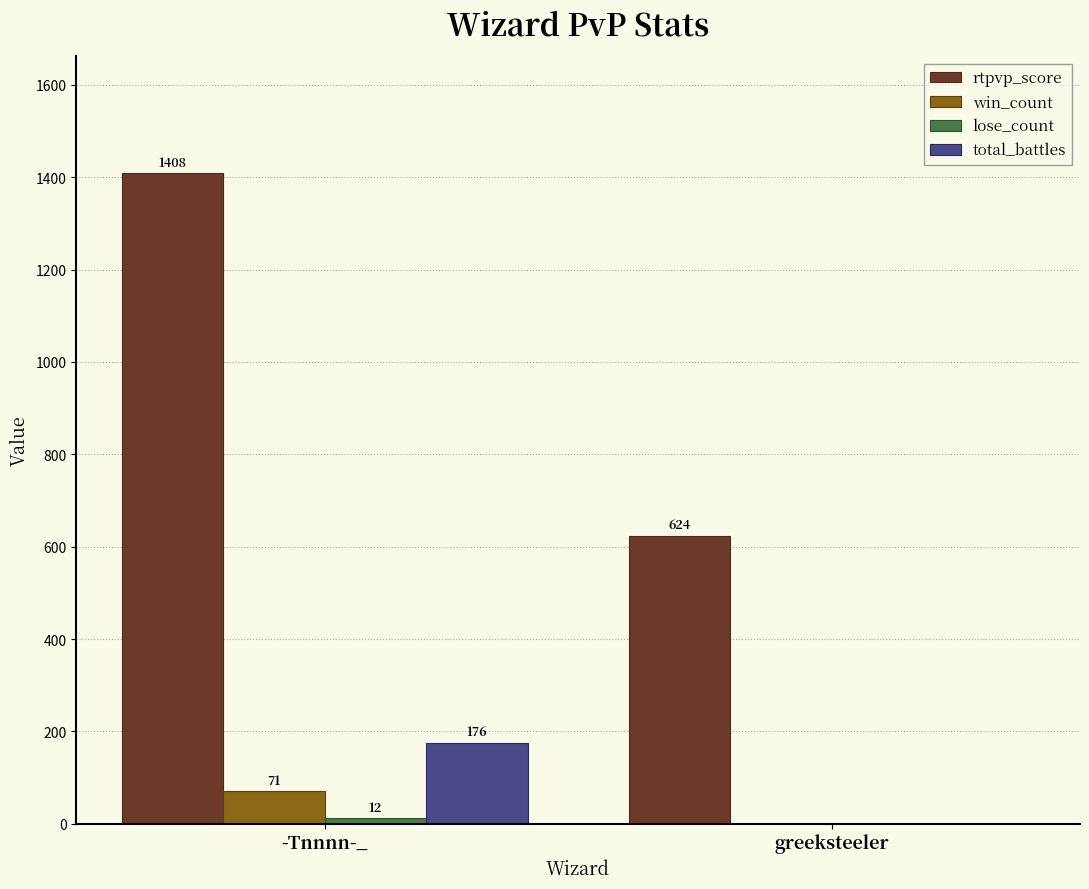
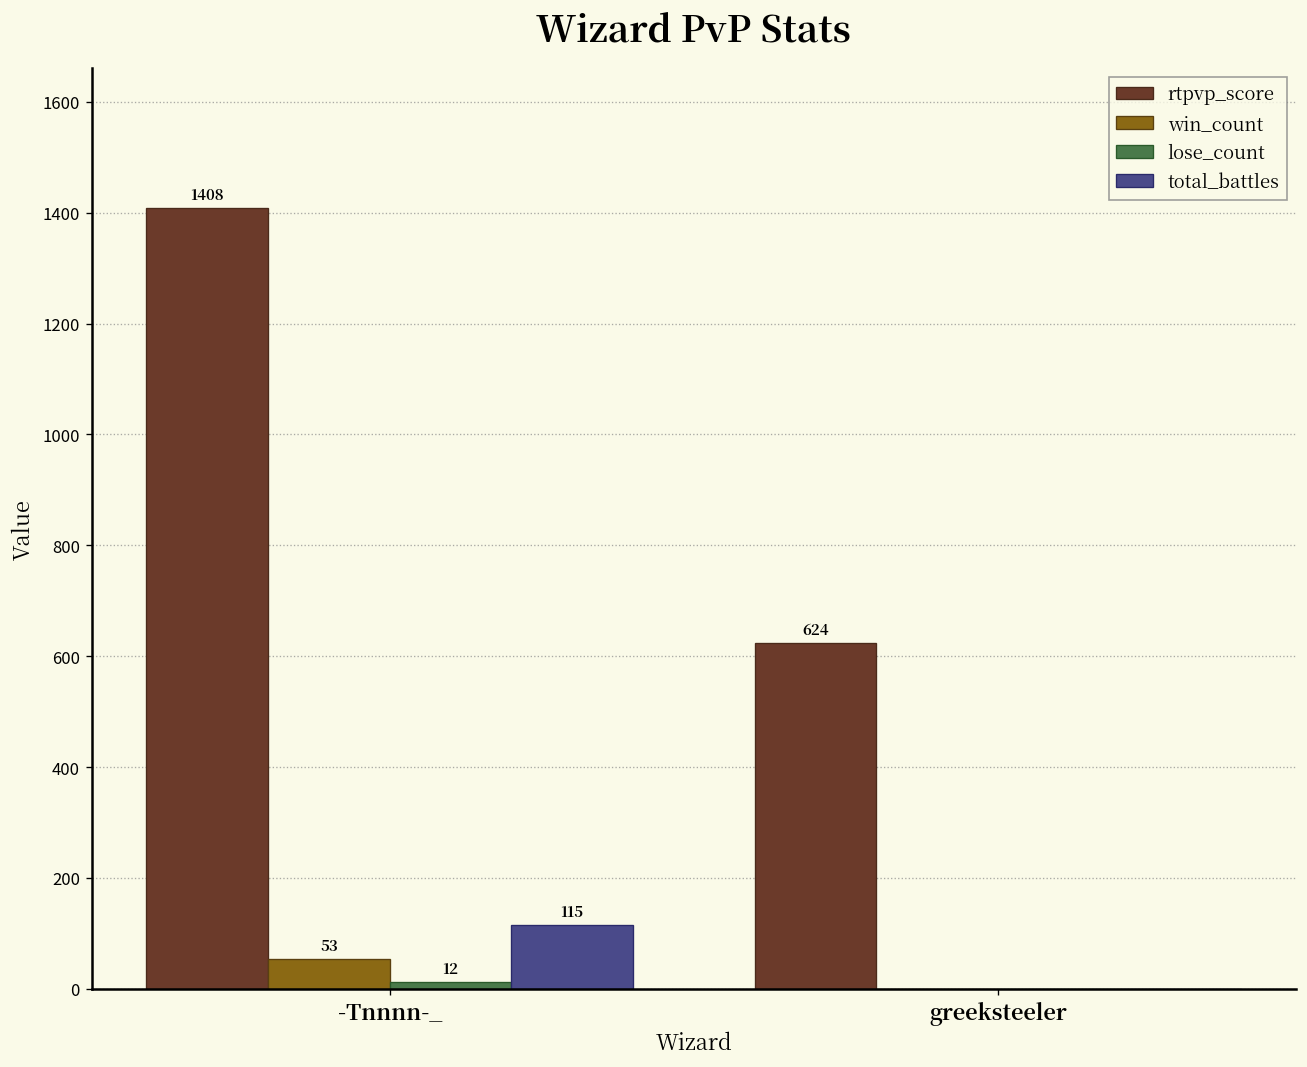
win_count, -Tnnnn-_: 71 -> 53
total_battles, -Tnnnn-_: 176 -> 115
